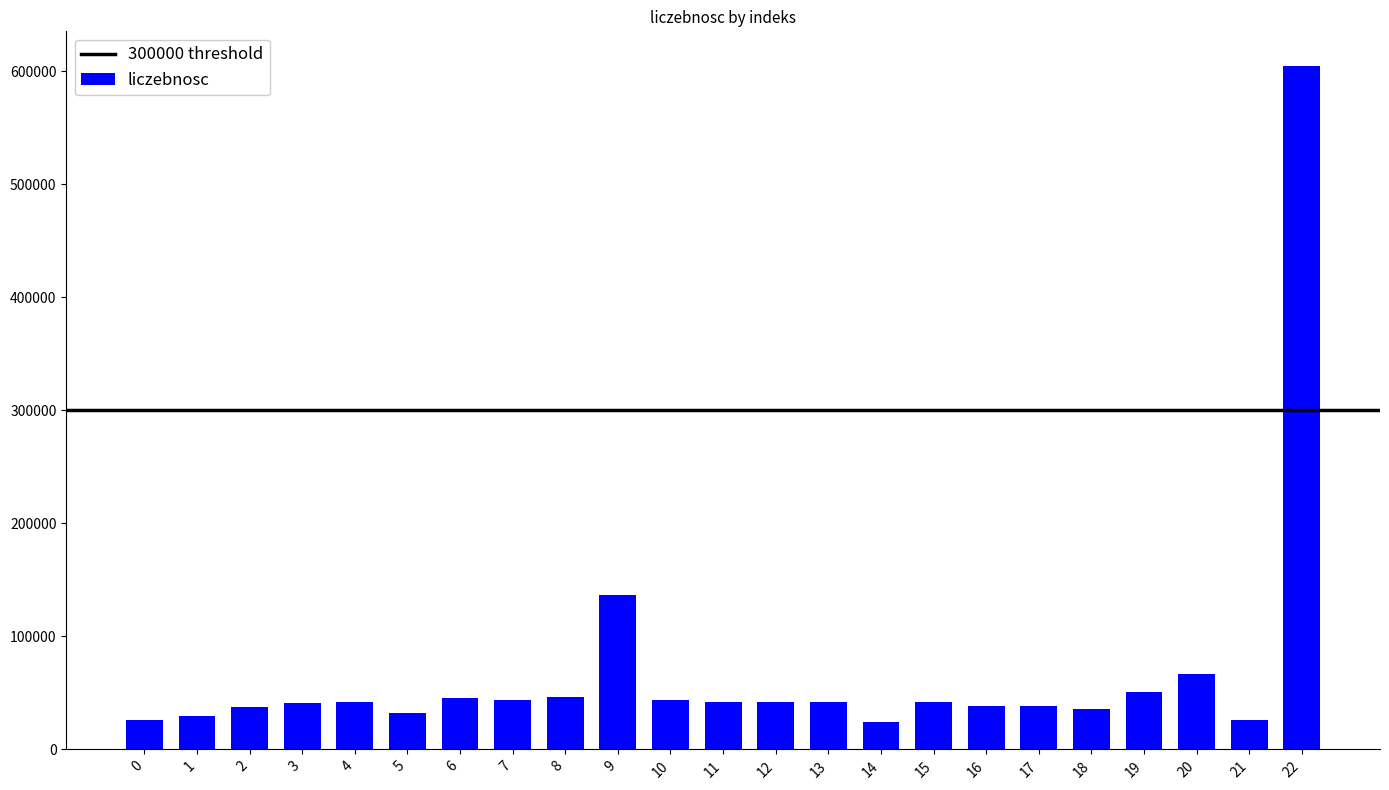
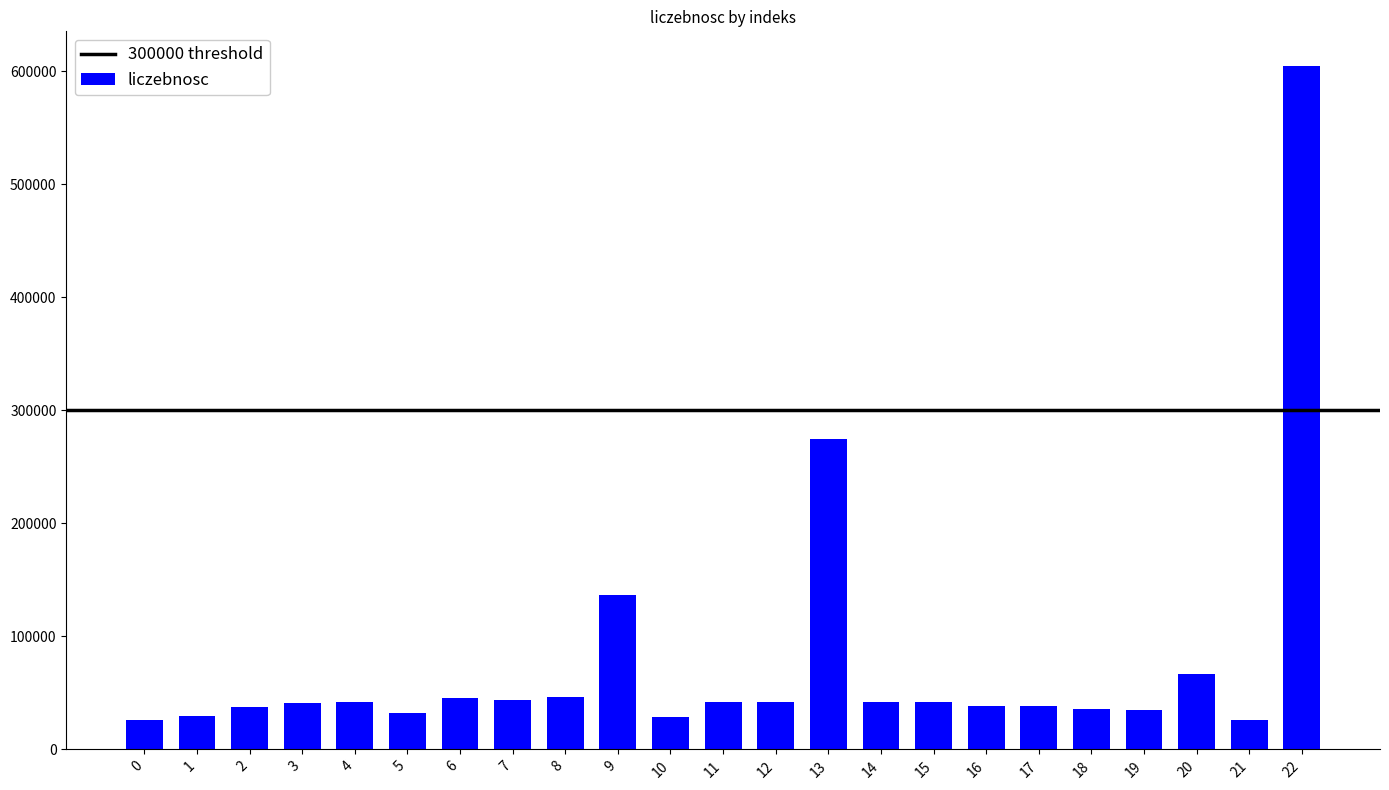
10: 44000 -> 29000
13: 42000 -> 274000
14: 24000 -> 42000
19: 51000 -> 35000
